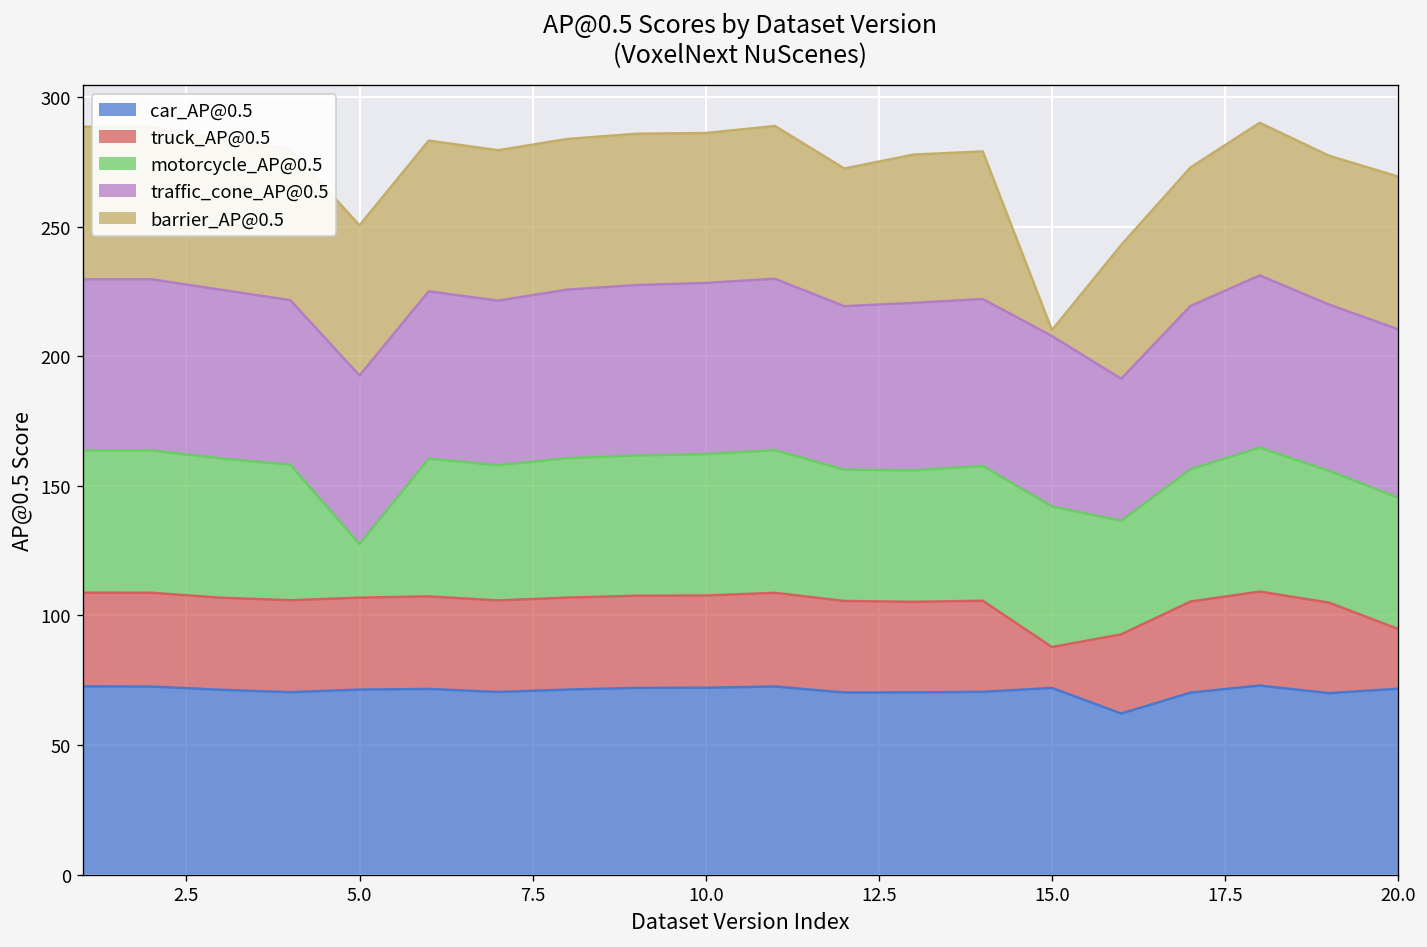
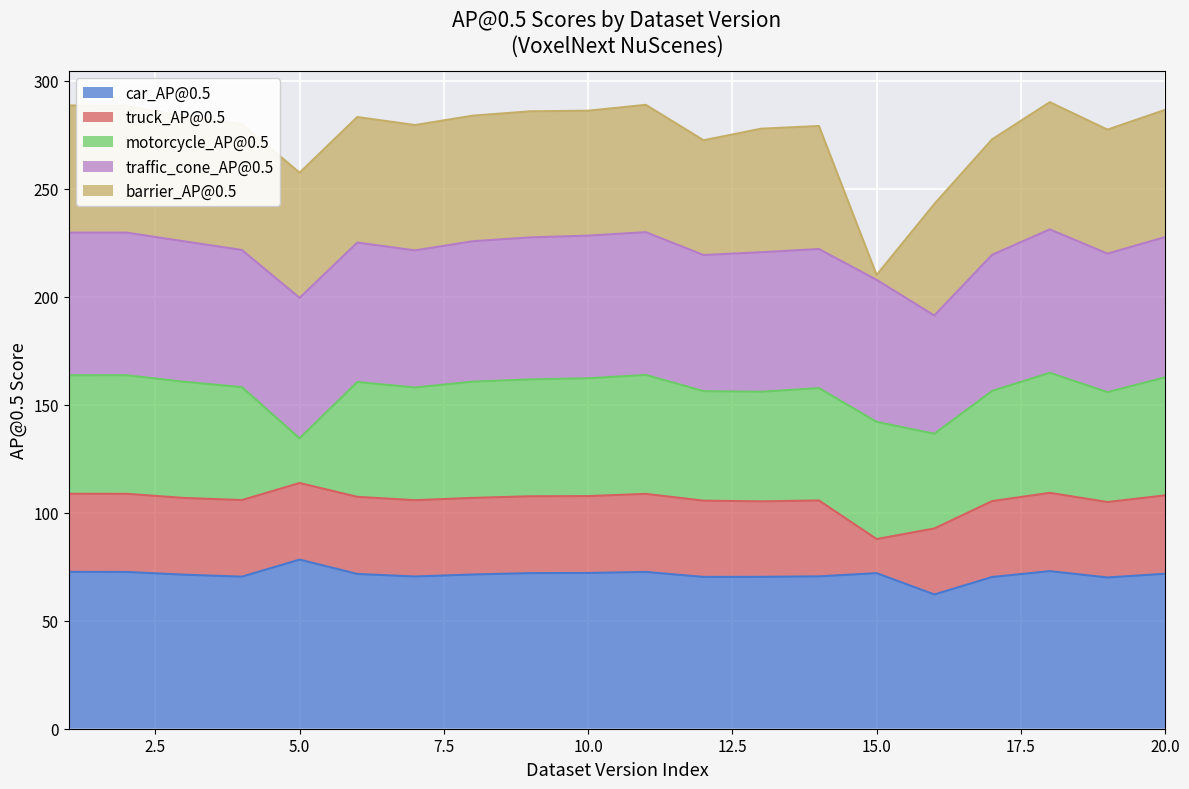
car_AP@0.5, 5.0: 71 -> 78
truck_AP@0.5, 20.0: 23 -> 36
motorcycle_AP@0.5, 20.0: 51 -> 55
